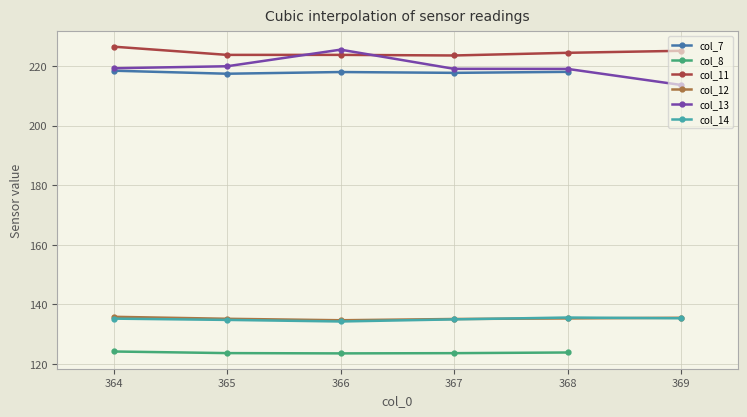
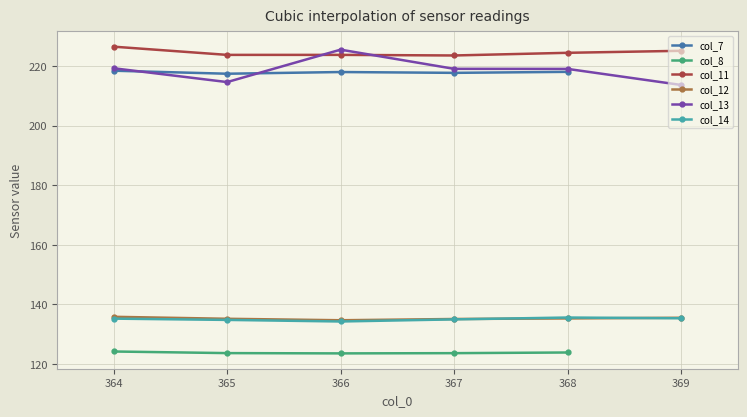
col_13, 365: 220 -> 215
